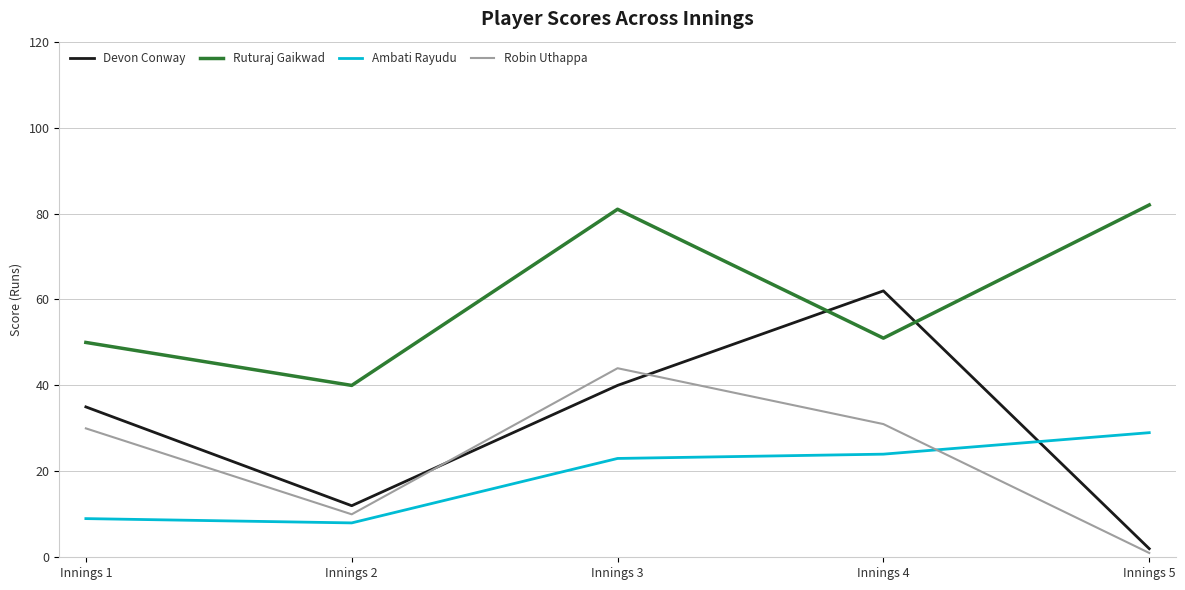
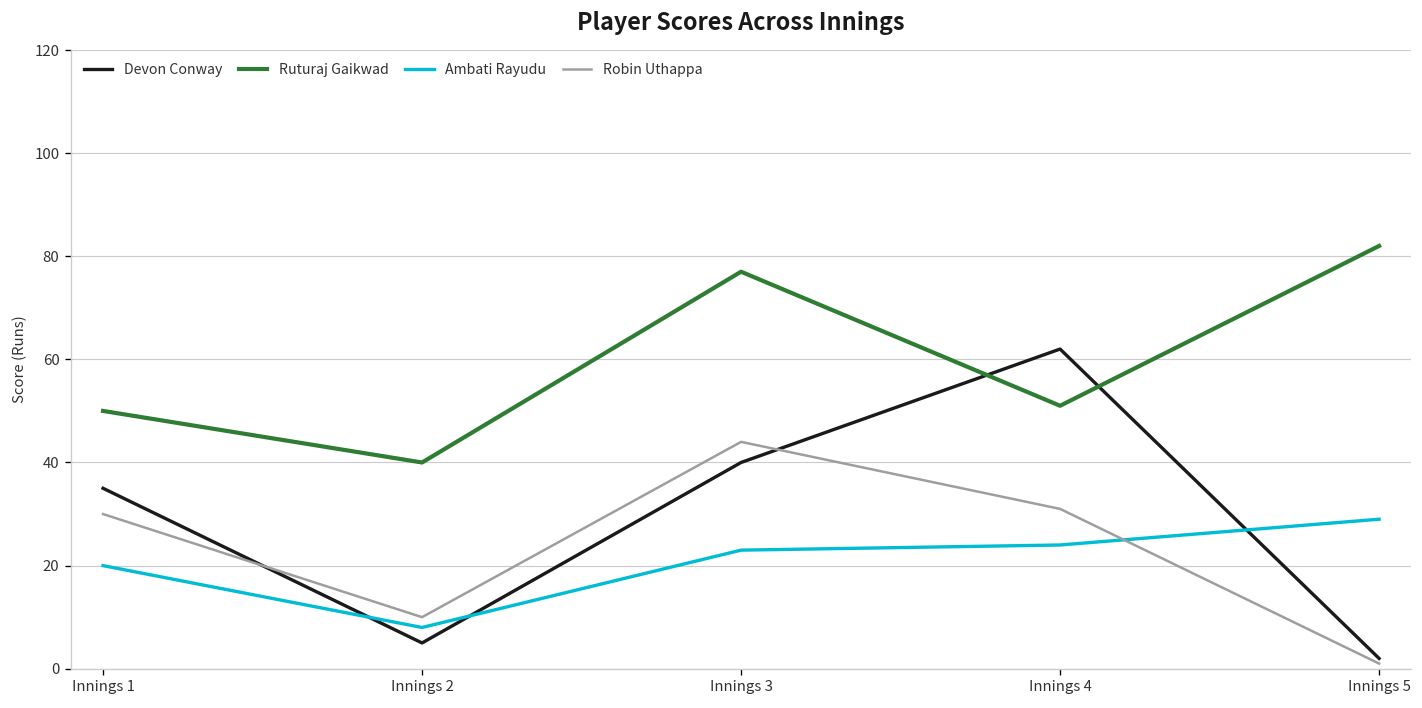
Ambati Rayudu, Innings 1: 9 -> 20
Devon Conway, Innings 2: 12 -> 5
Ruturaj Gaikwad, Innings 3: 81 -> 77
